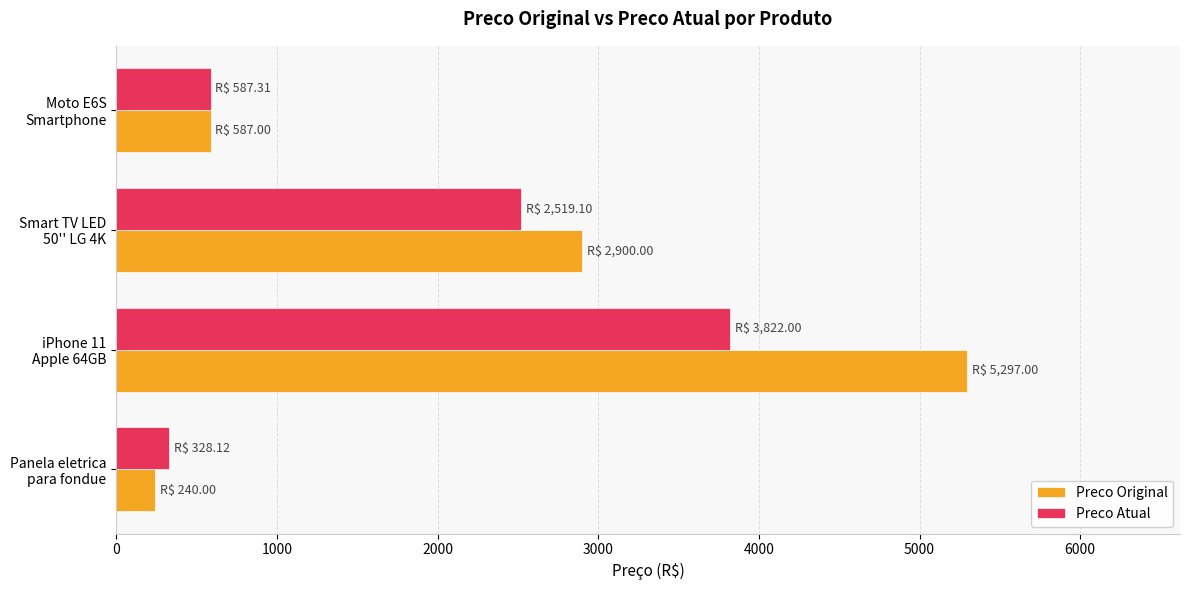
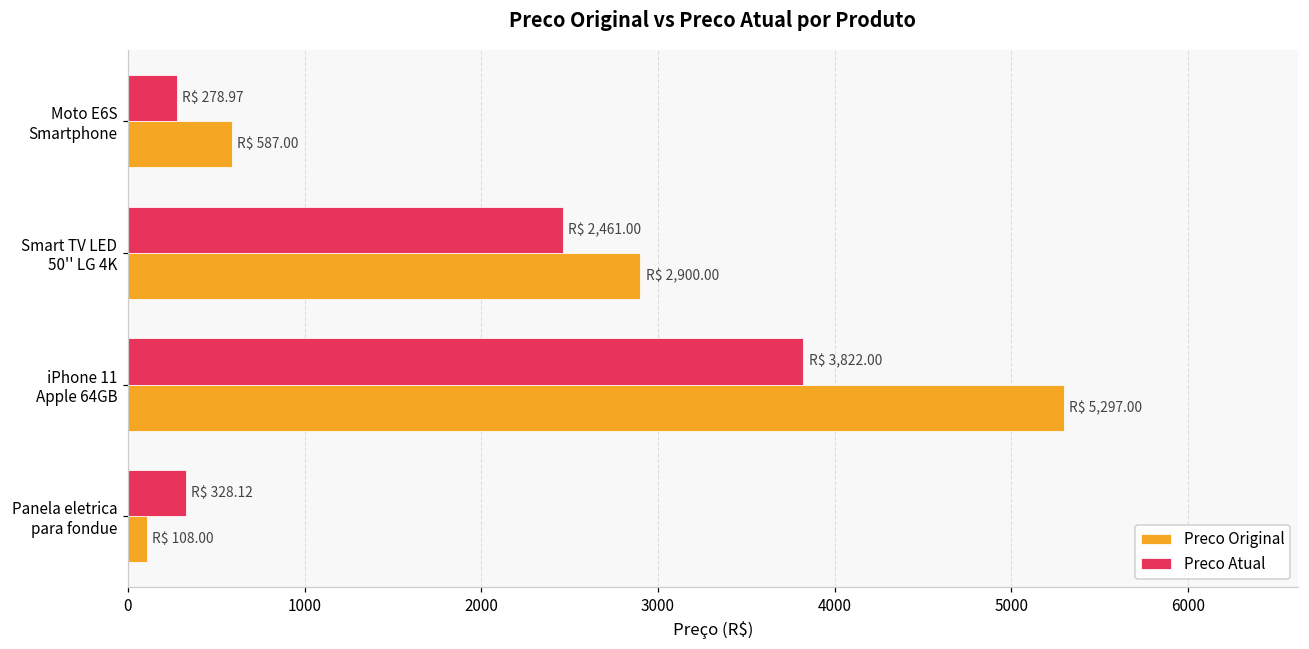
Preco Atual, Moto E6S Smartphone: 587.31 -> 278.97
Preco Atual, Smart TV LED 50'' LG 4K: 2,519.10 -> 2,461.00
Preco Original, Panela eletrica para fondue: 240.00 -> 108.00
